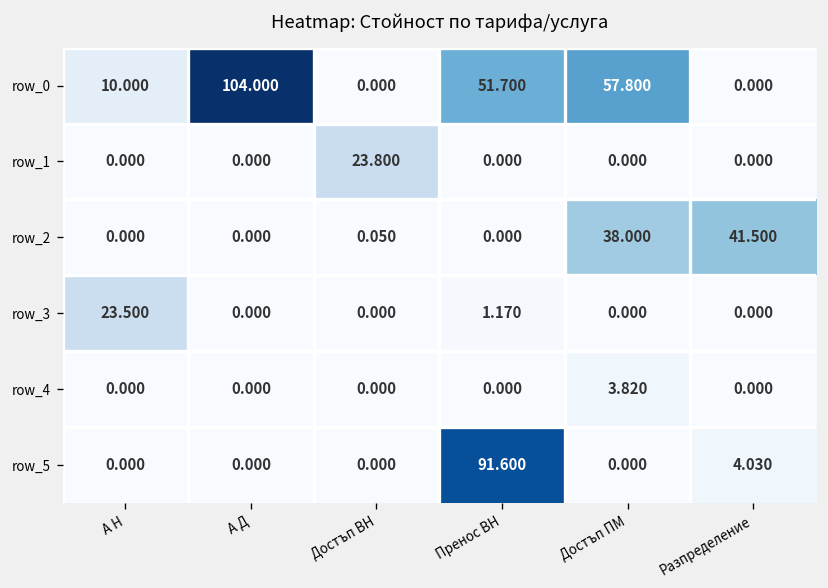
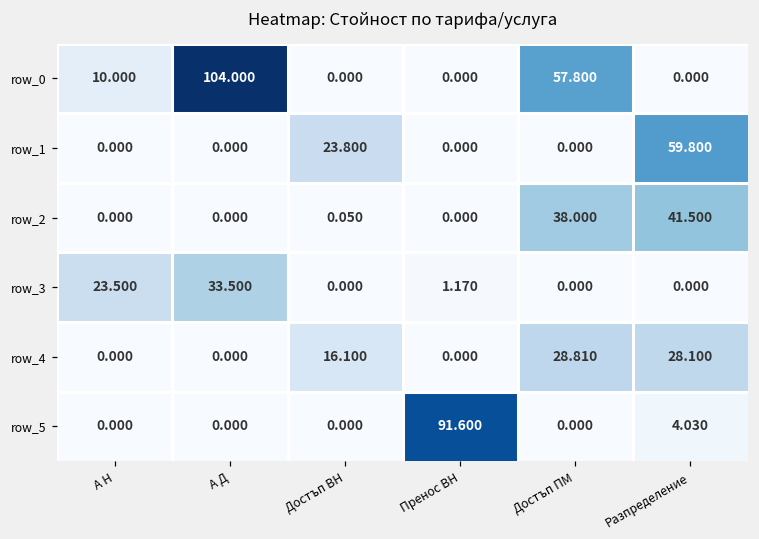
row_0, Пренос ВН: 51.700 -> 0.000
row_1, Разпределение: 0.000 -> 59.800
row_3, А Д: 0.000 -> 33.500
row_4, Достъп ВН: 0.000 -> 16.100
row_4, Достъп ПМ: 3.820 -> 28.810
row_4, Разпределение: 0.000 -> 28.100
